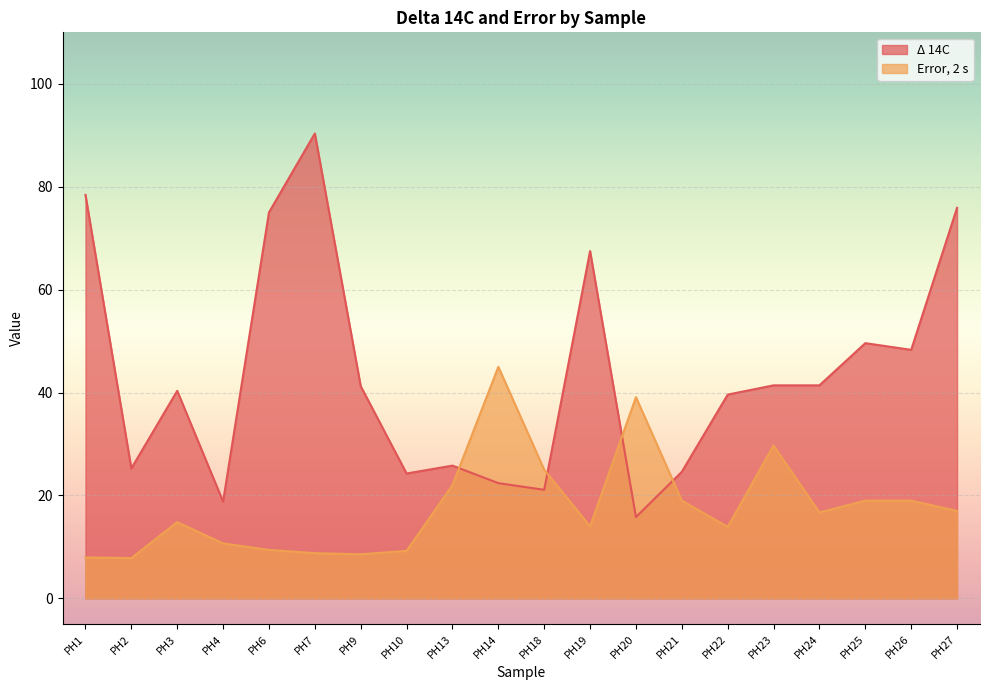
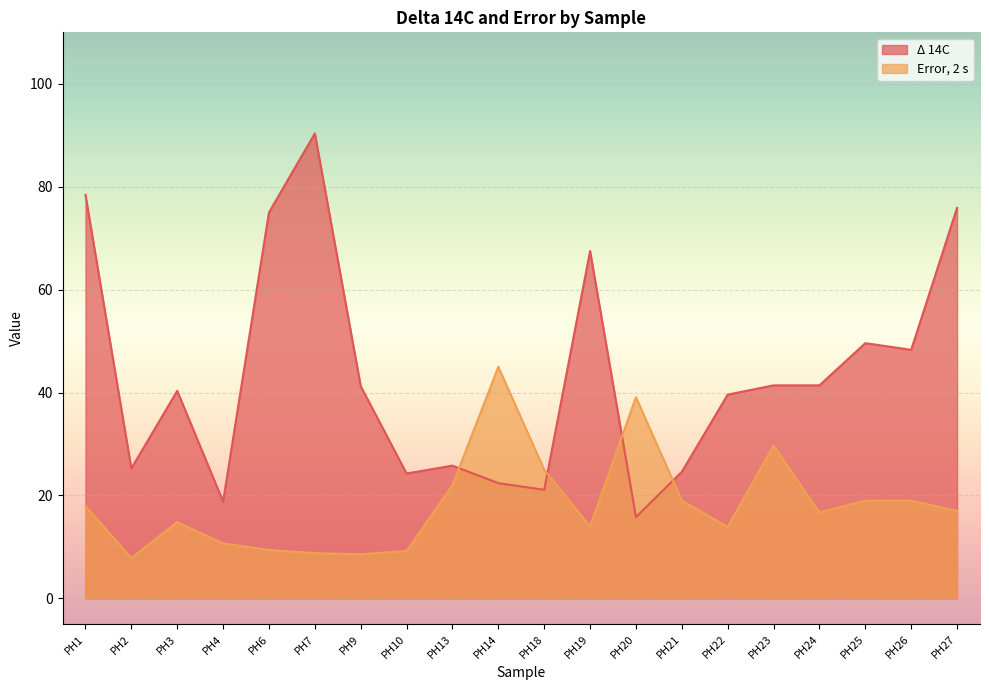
Error, 2 s, PH1: 8 -> 18
